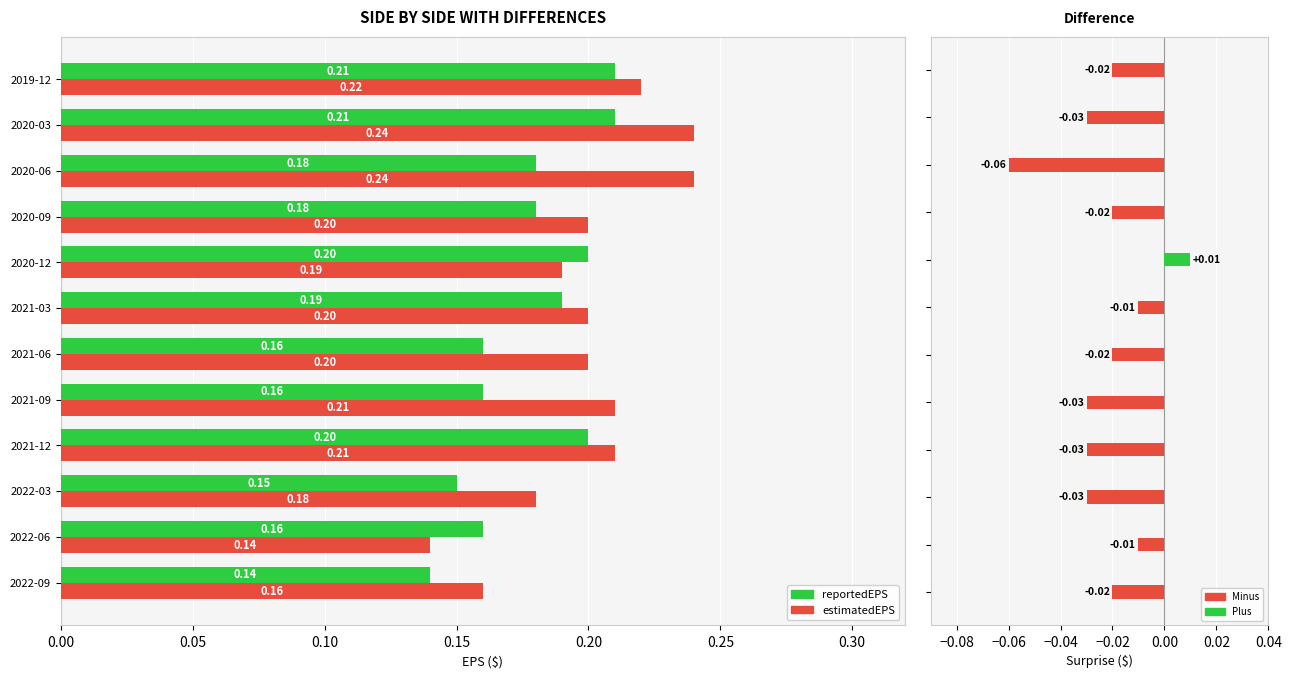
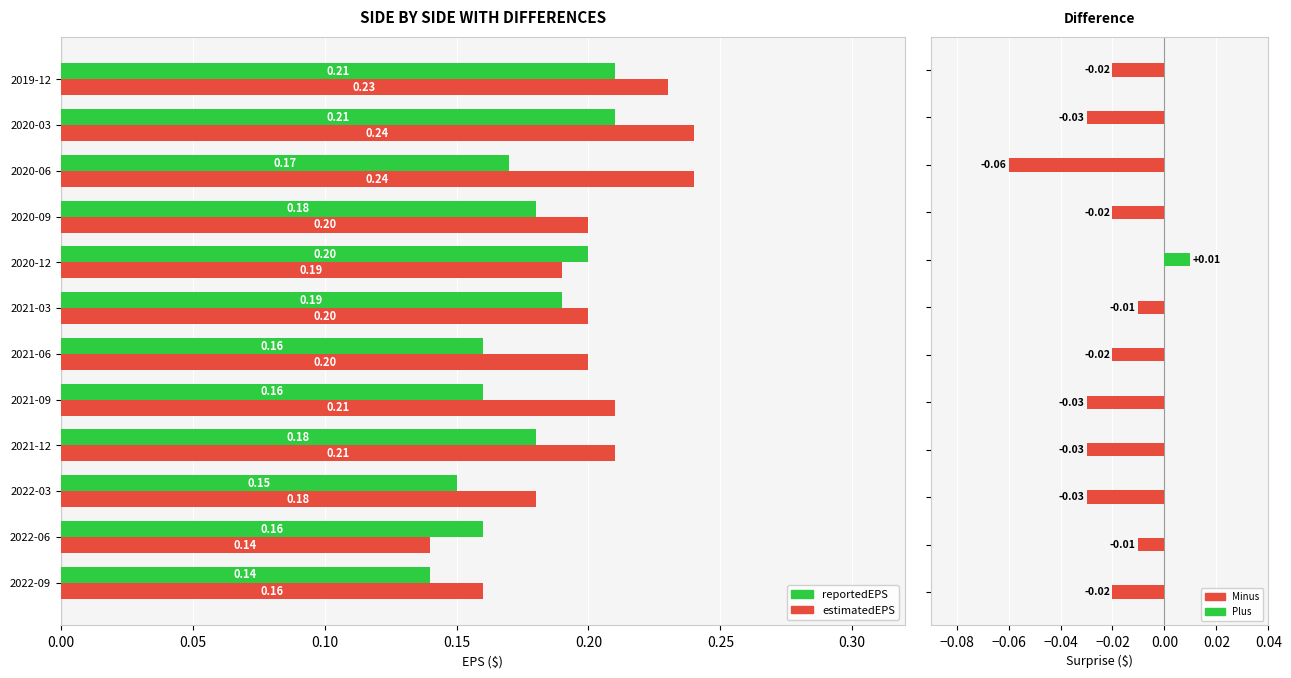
SIDE BY SIDE WITH DIFFERENCES, estimatedEPS, 2019-12: 0.22 -> 0.23
SIDE BY SIDE WITH DIFFERENCES, reportedEPS, 2020-06: 0.18 -> 0.17
SIDE BY SIDE WITH DIFFERENCES, reportedEPS, 2021-12: 0.20 -> 0.18
